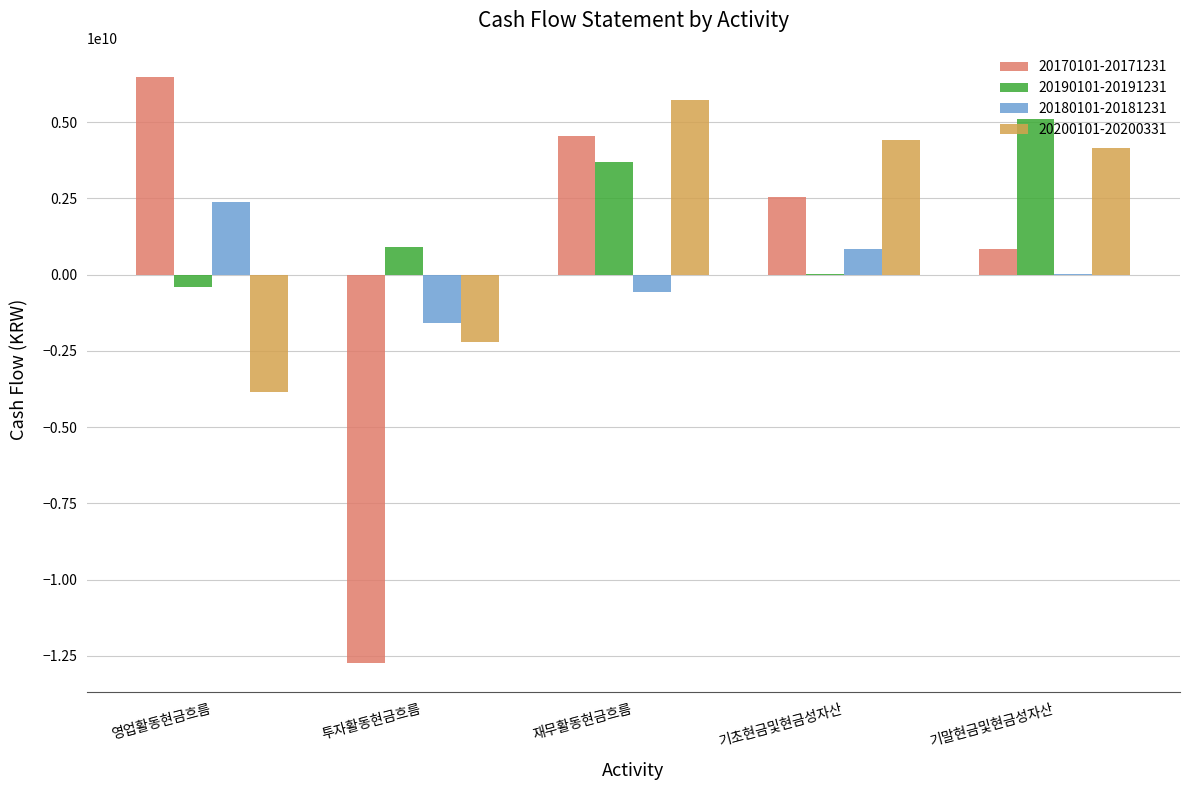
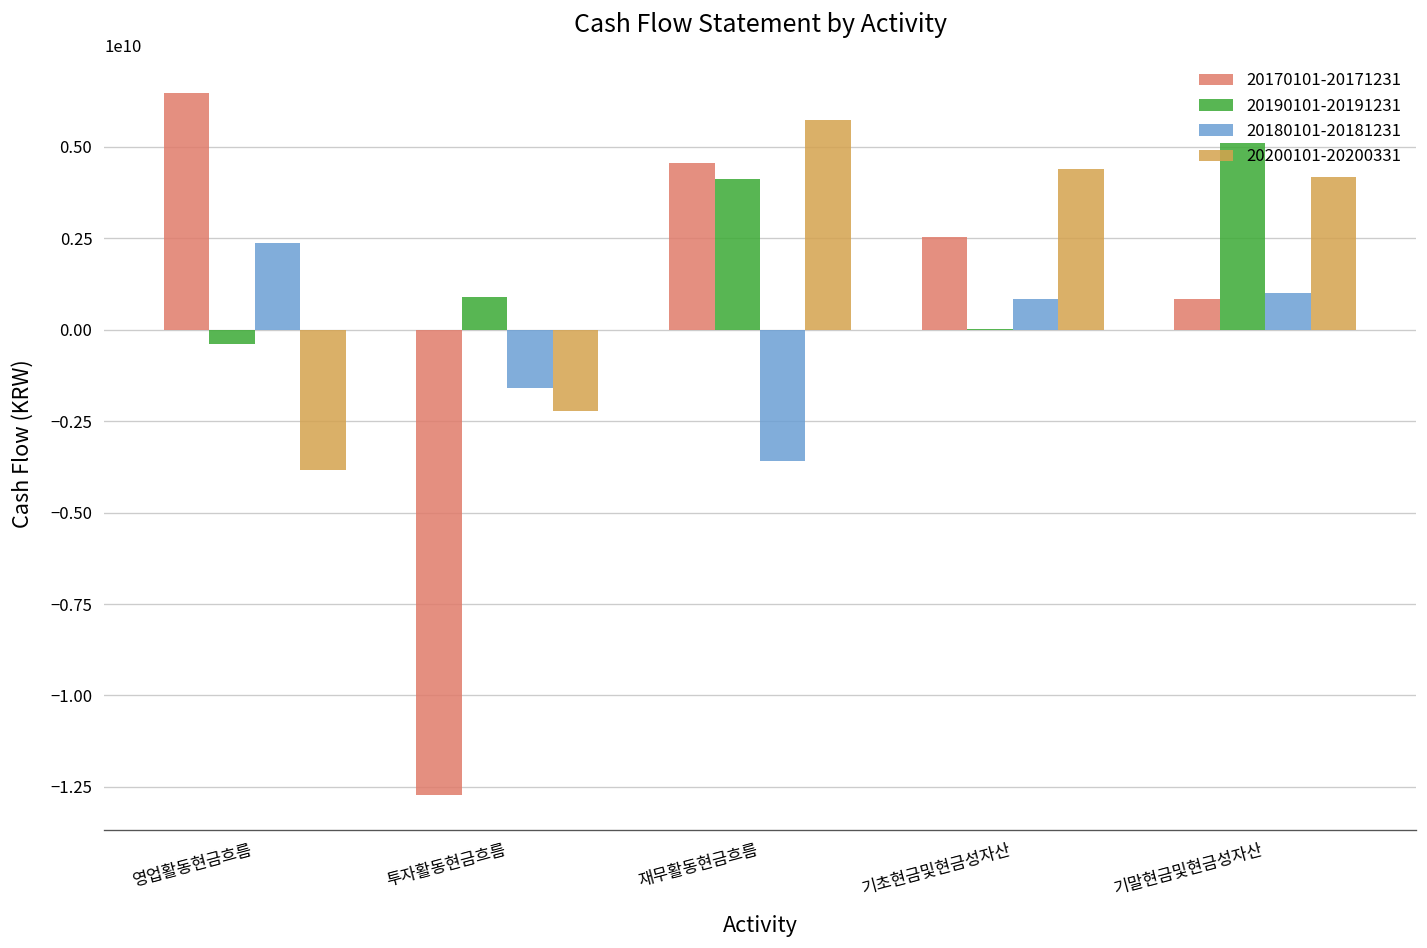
20190101-20191231, 재무활동현금흐름: 3700000000 -> 4100000000
20180101-20181231, 재무활동현금흐름: -600000000 -> -3600000000
20180101-20181231, 기말현금및현금성자산: 0 -> 1000000000
